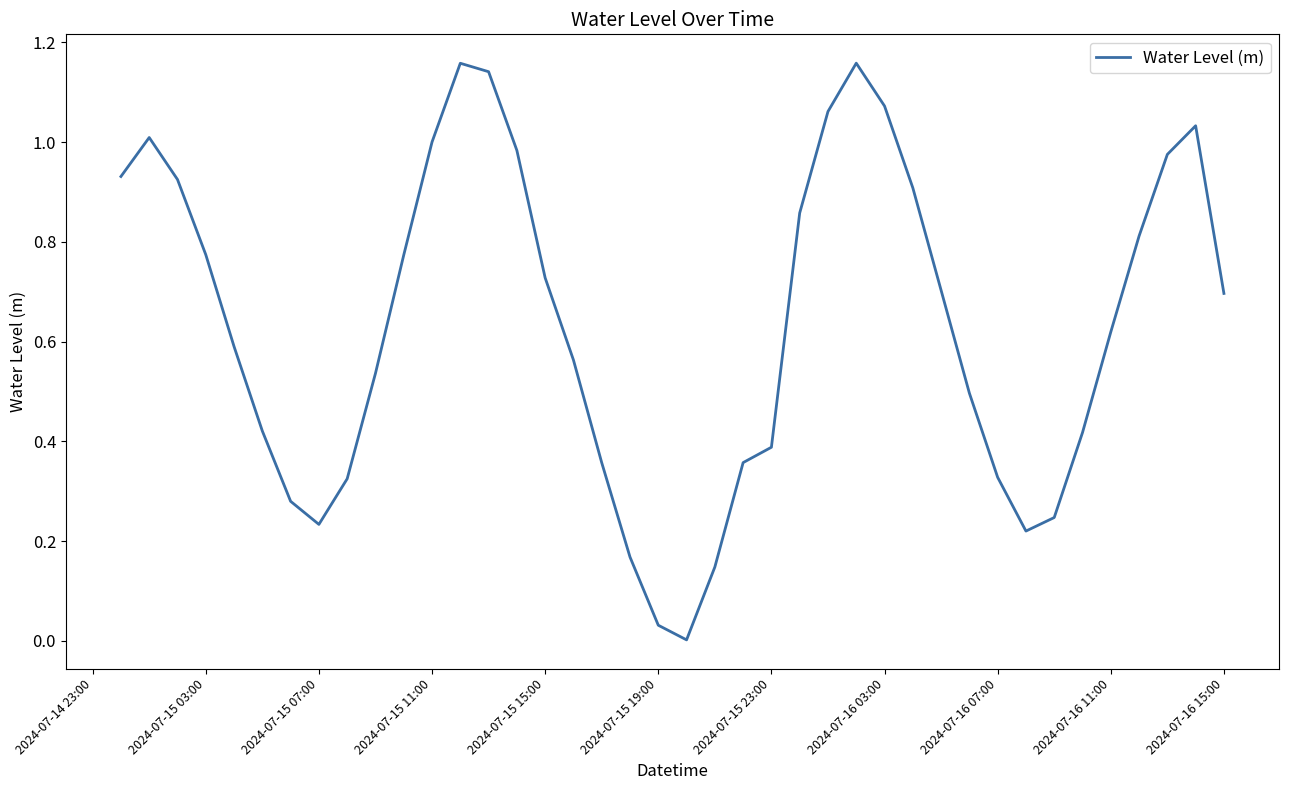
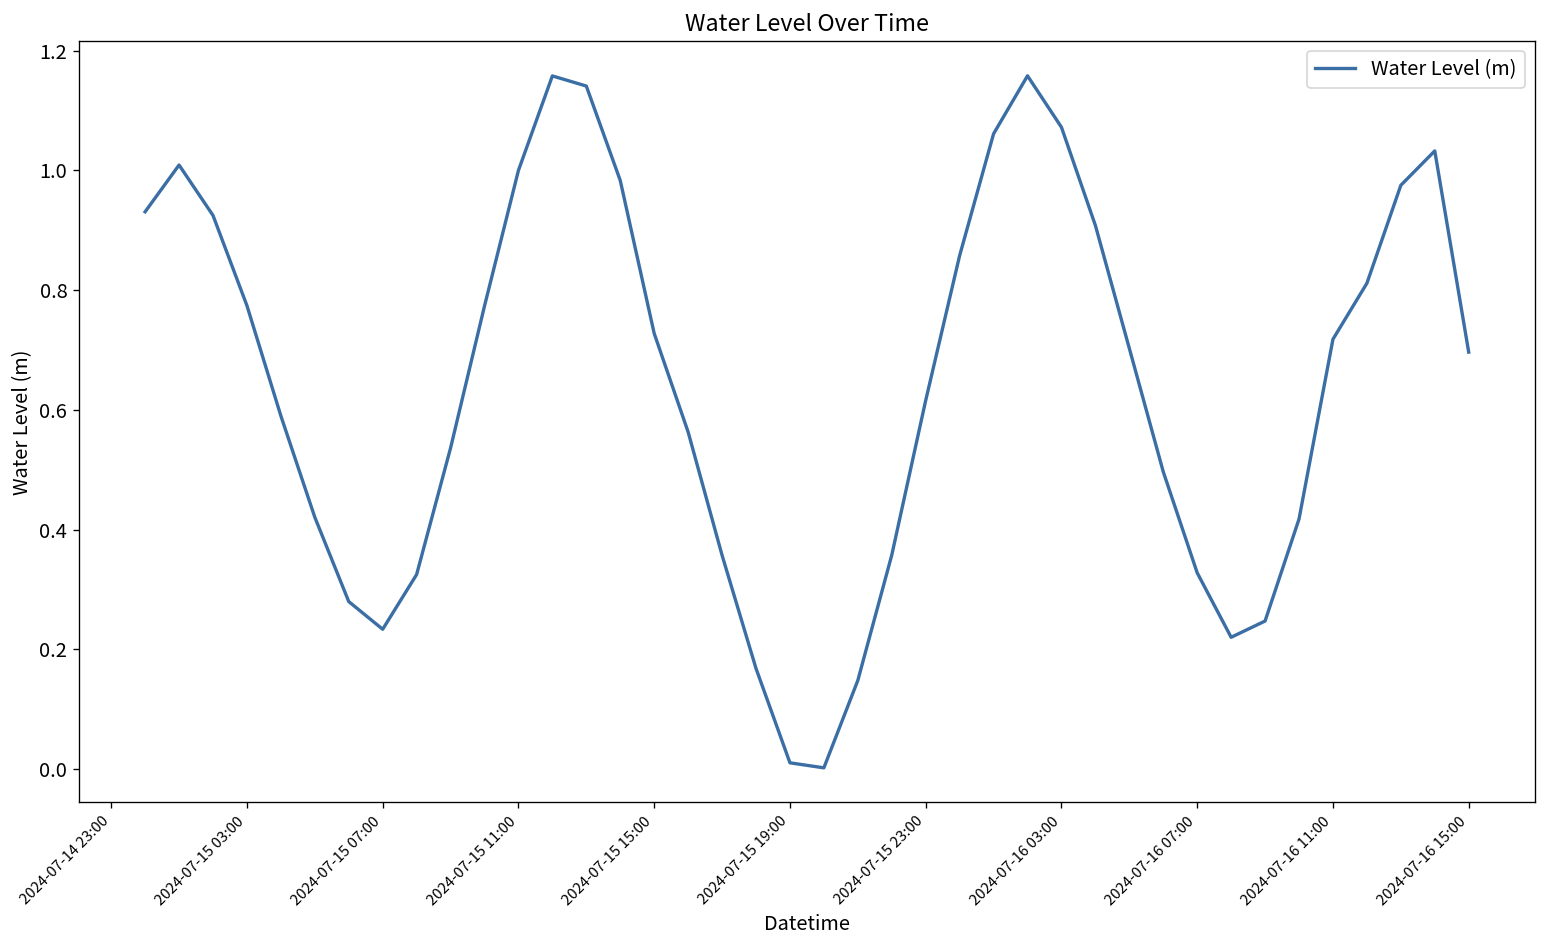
2024-07-15 19:00: 0.03 -> 0.01
2024-07-15 23:00: 0.39 -> 0.62
2024-07-16 11:00: 0.62 -> 0.72
